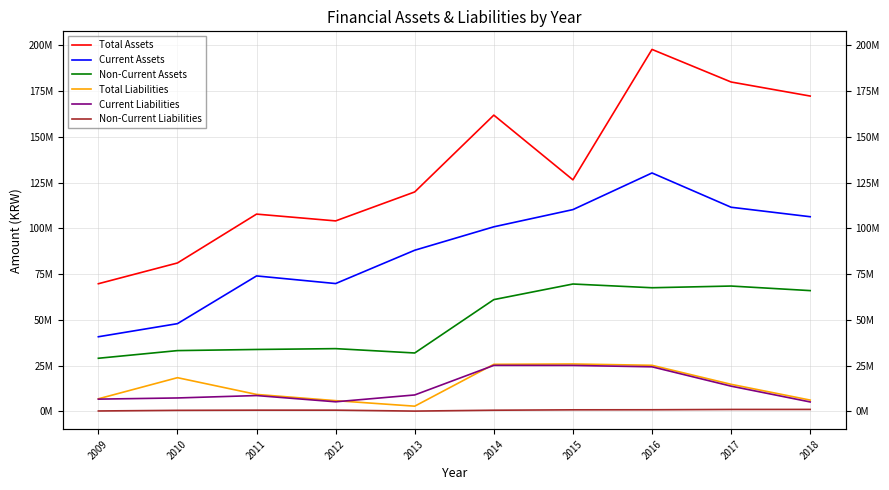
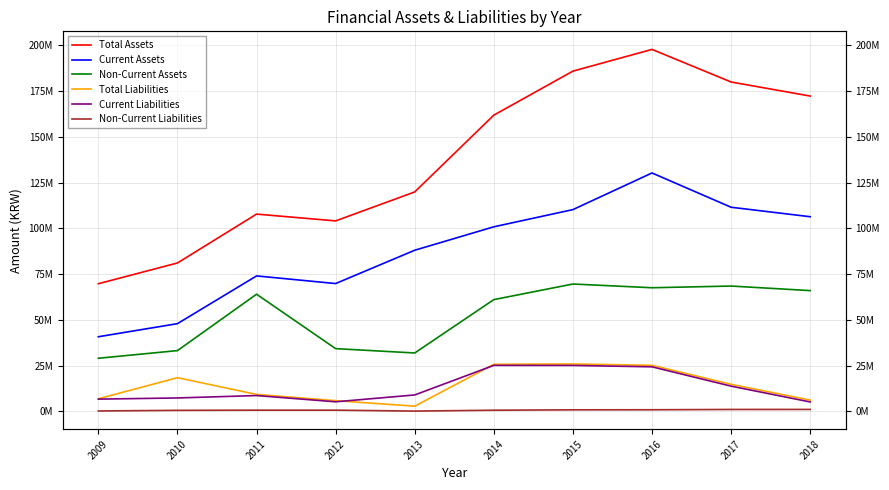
Non-Current Assets, 2011: 34000000 -> 64000000
Total Assets, 2015: 126000000 -> 186000000
